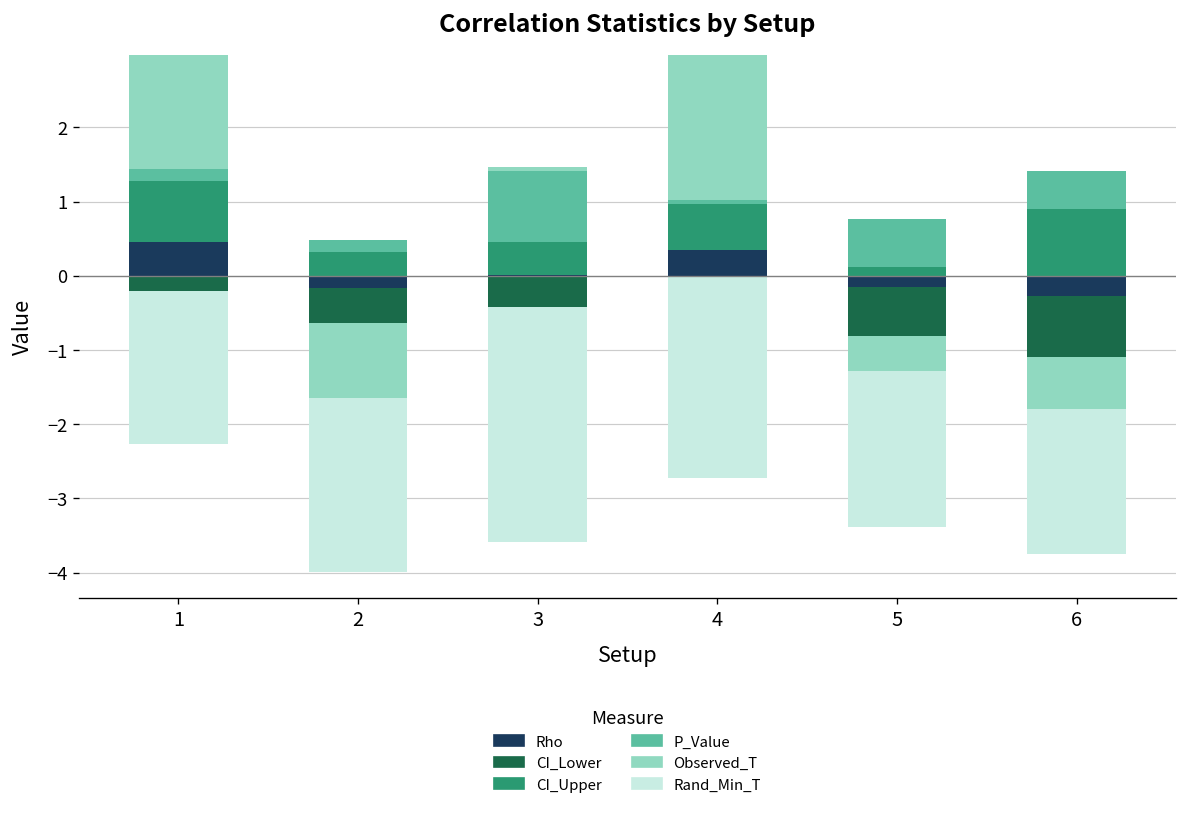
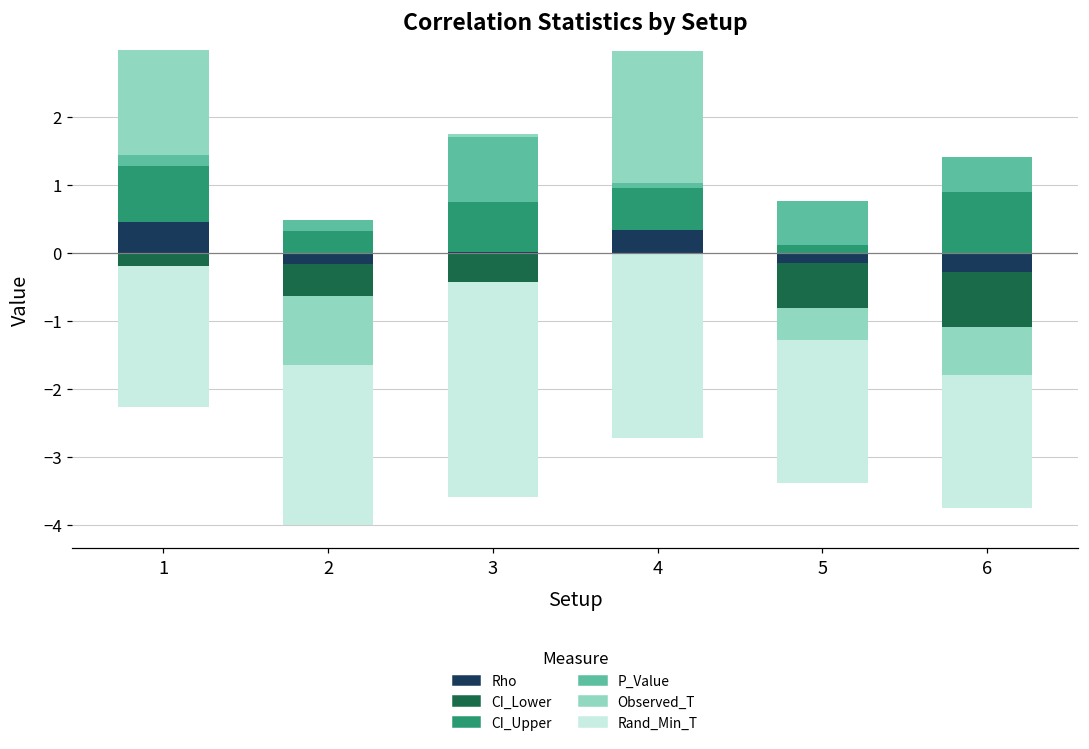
CI_Upper, 3: 0.4 -> 0.7
